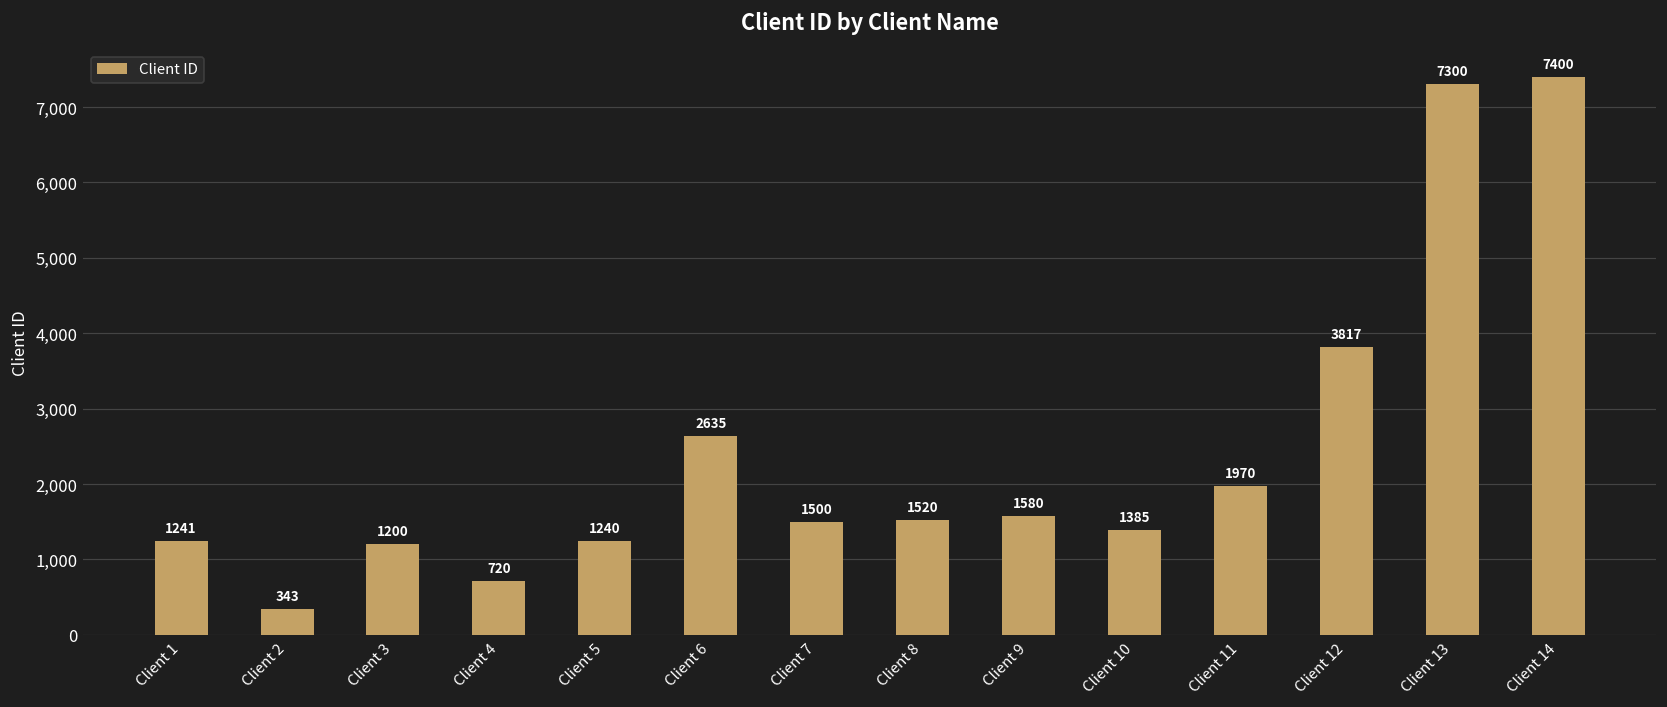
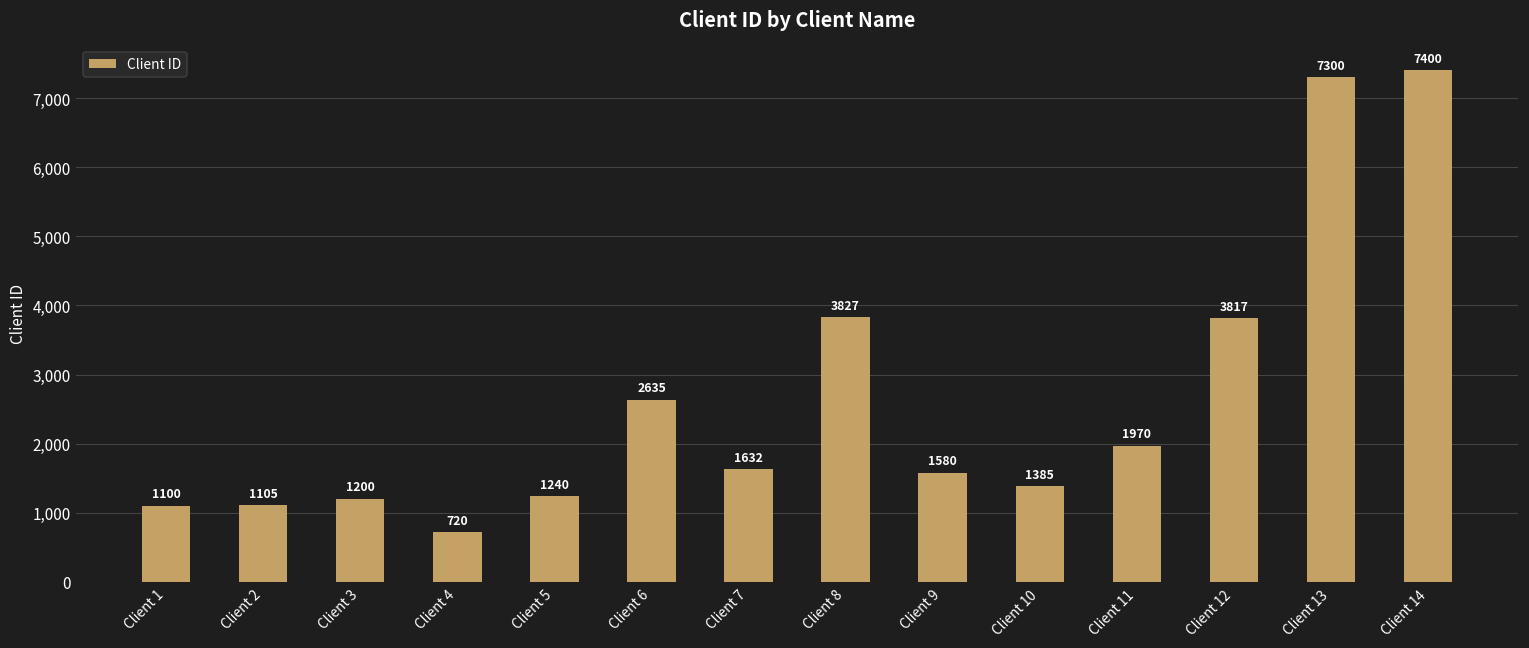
Client 1: 1241 -> 1100
Client 2: 343 -> 1105
Client 7: 1500 -> 1632
Client 8: 1520 -> 3827
